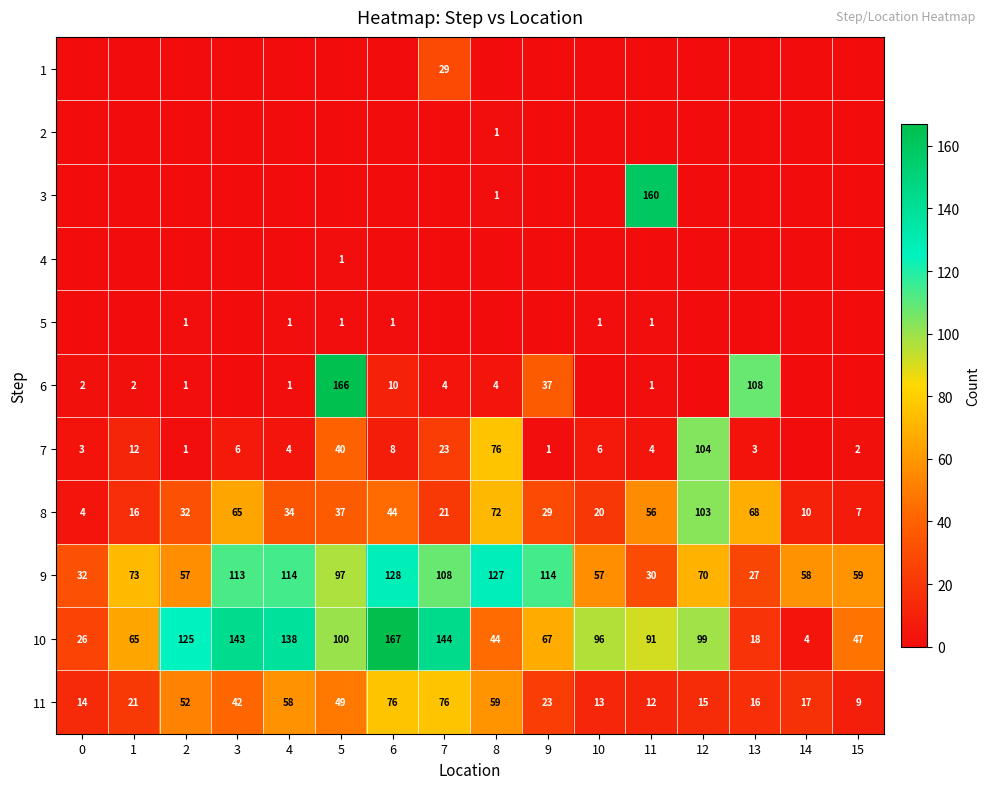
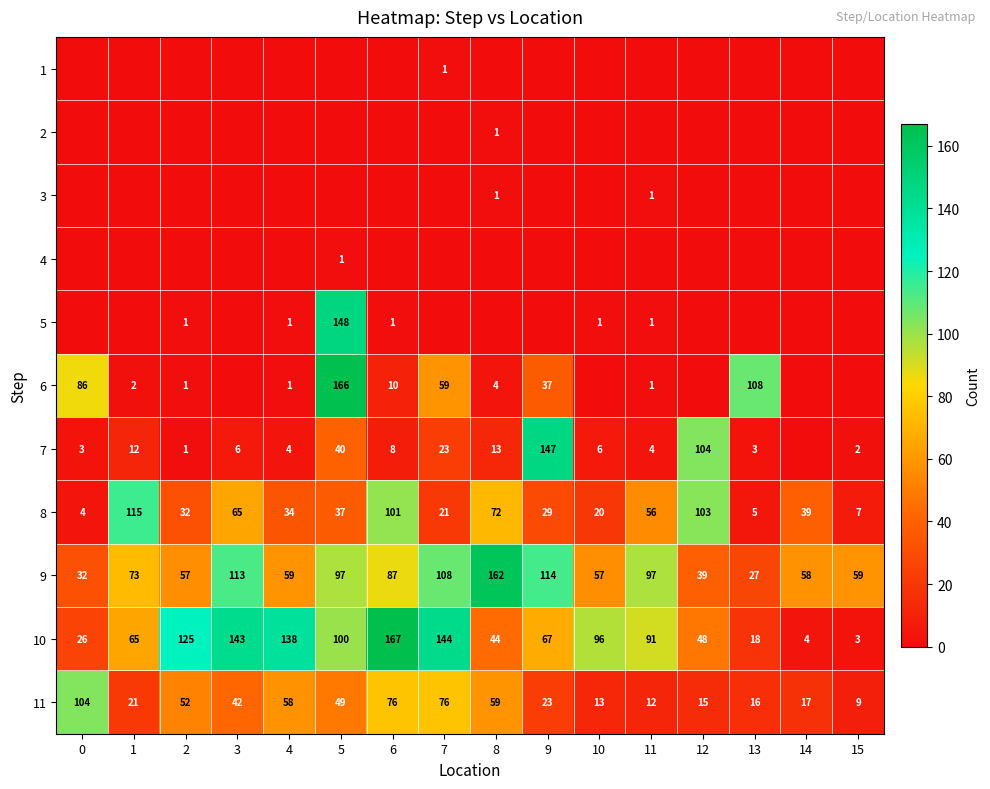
1, 7: 29 -> 1
3, 11: 160 -> 1
5, 5: 1 -> 148
6, 0: 2 -> 86
6, 7: 4 -> 59
7, 8: 76 -> 13
7, 9: 1 -> 147
8, 1: 16 -> 115
8, 6: 44 -> 101
8, 13: 68 -> 5
8, 14: 10 -> 39
9, 4: 114 -> 59
9, 6: 128 -> 87
9, 8: 127 -> 162
9, 11: 30 -> 97
9, 12: 70 -> 39
10, 12: 99 -> 48
10, 15: 47 -> 3
11, 0: 14 -> 104
